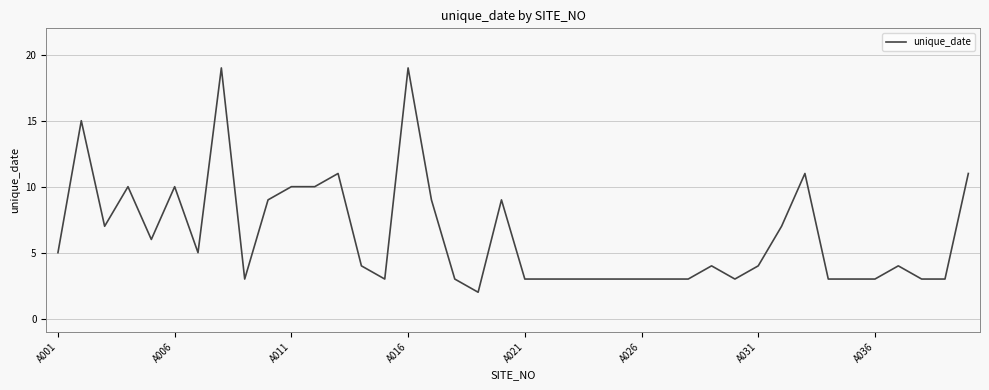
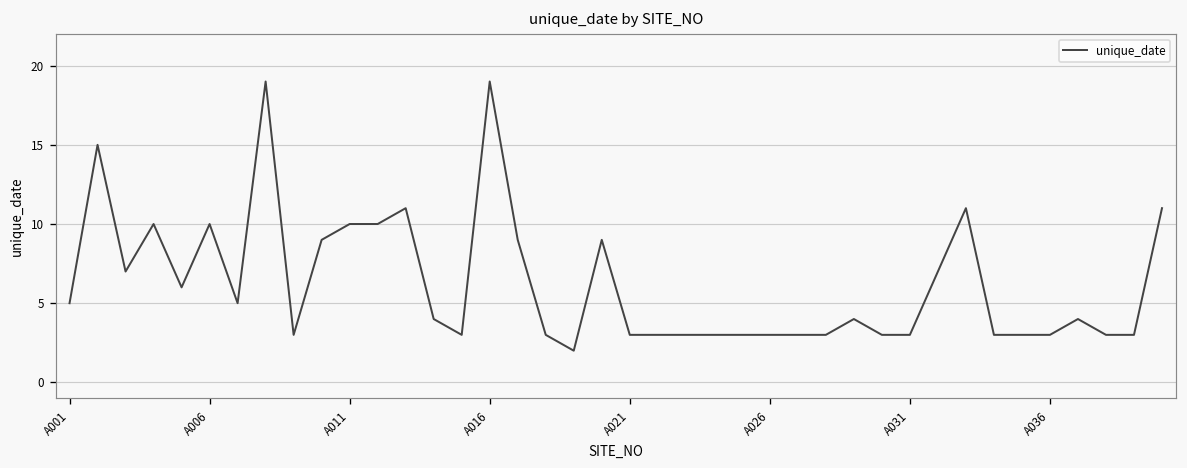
A031: 4 -> 3
